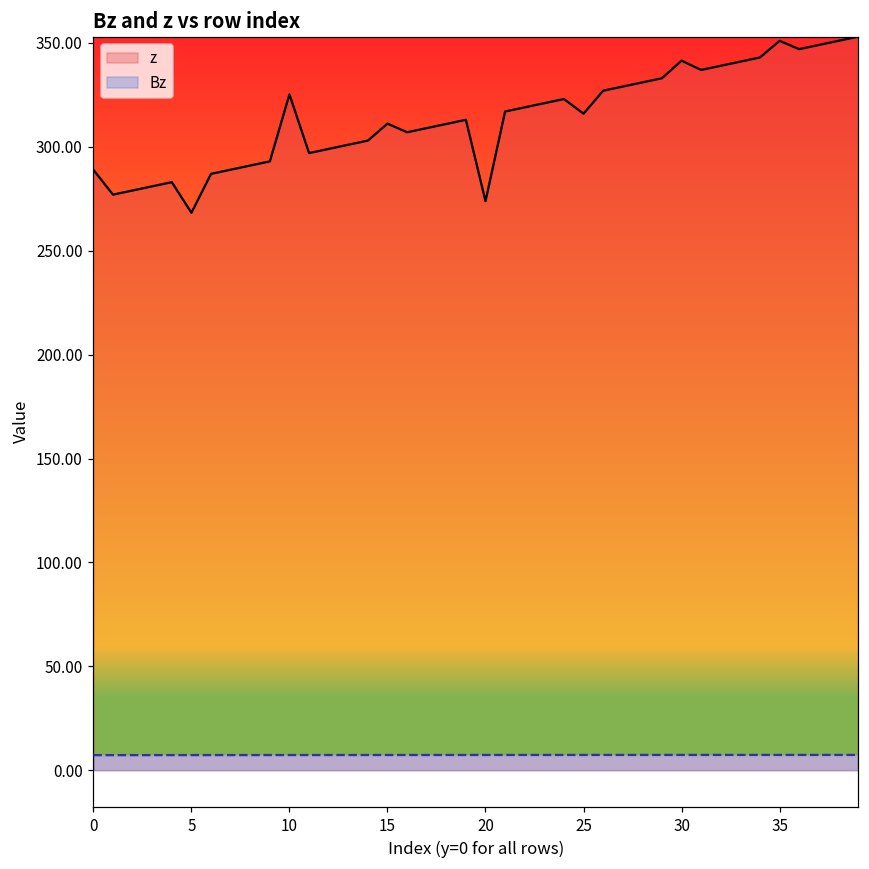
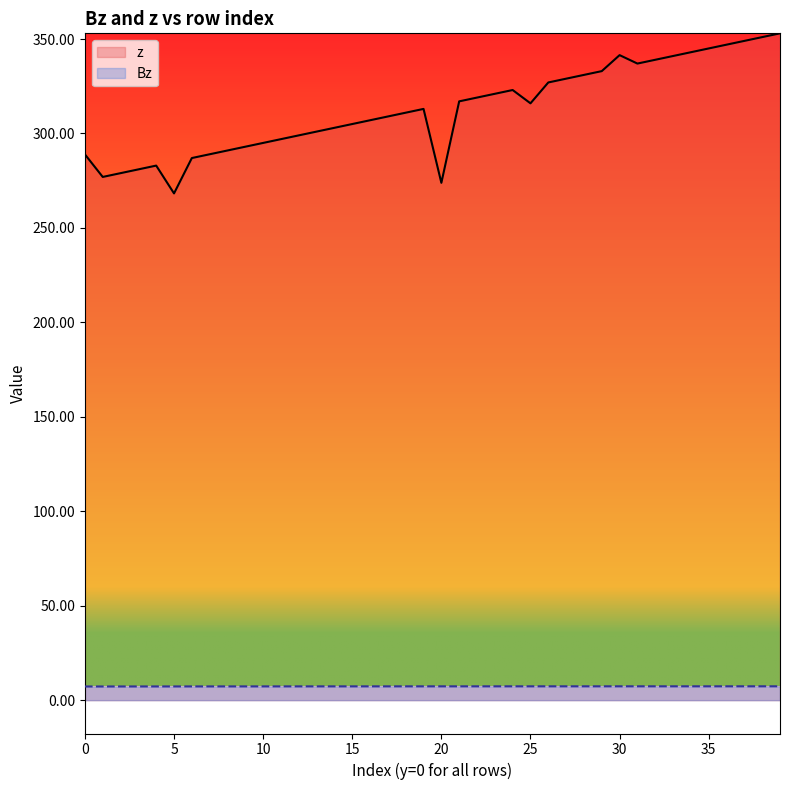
z, 10: 325 -> 295
z, 15: 311 -> 305
z, 35: 351 -> 345
